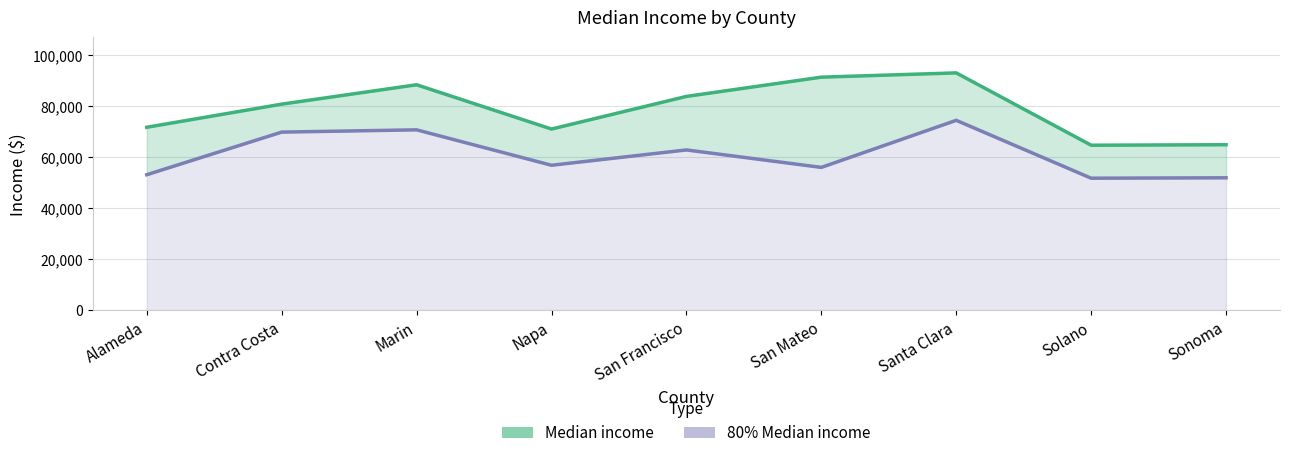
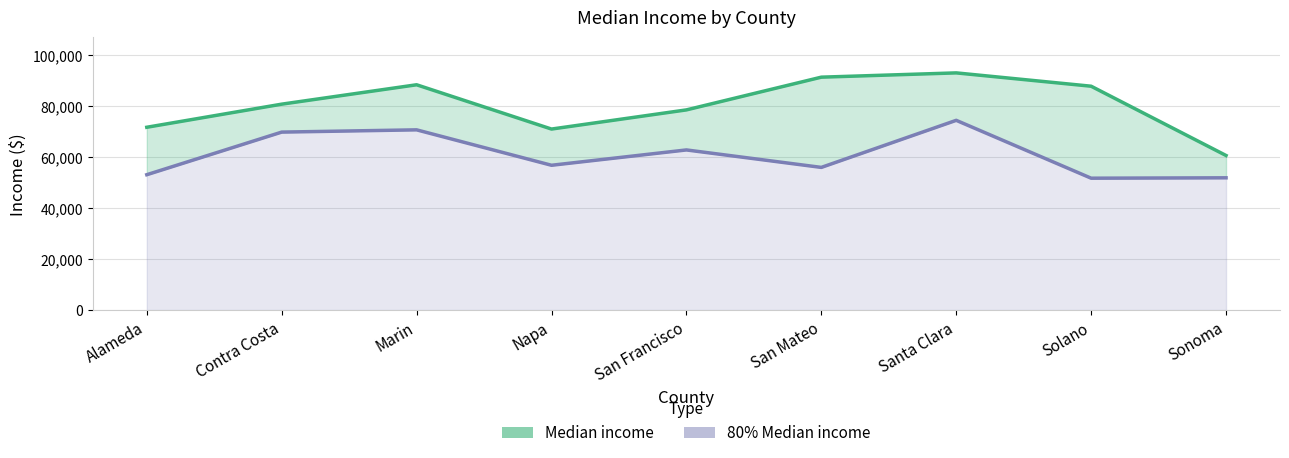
Median income, San Francisco: 84,000 -> 79,000
Median income, Solano: 65,000 -> 88,000
Median income, Sonoma: 65,000 -> 61,000
